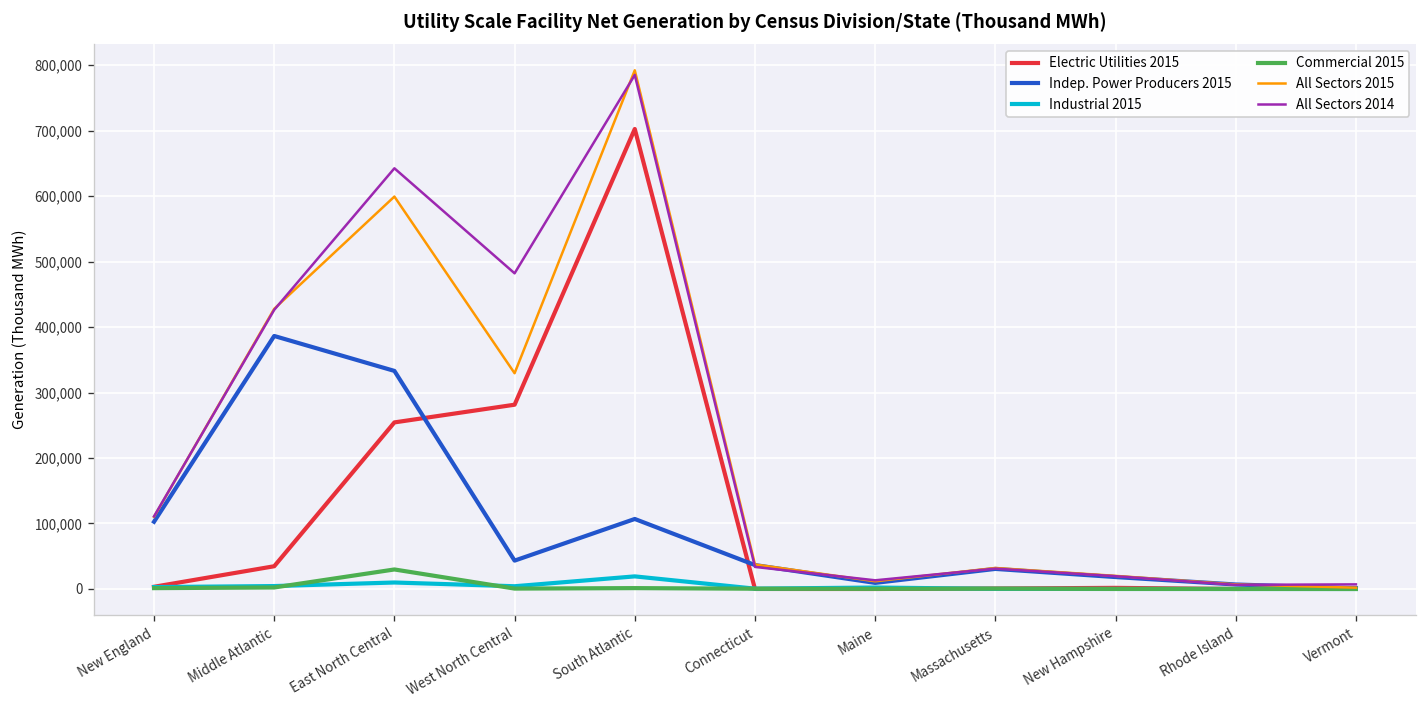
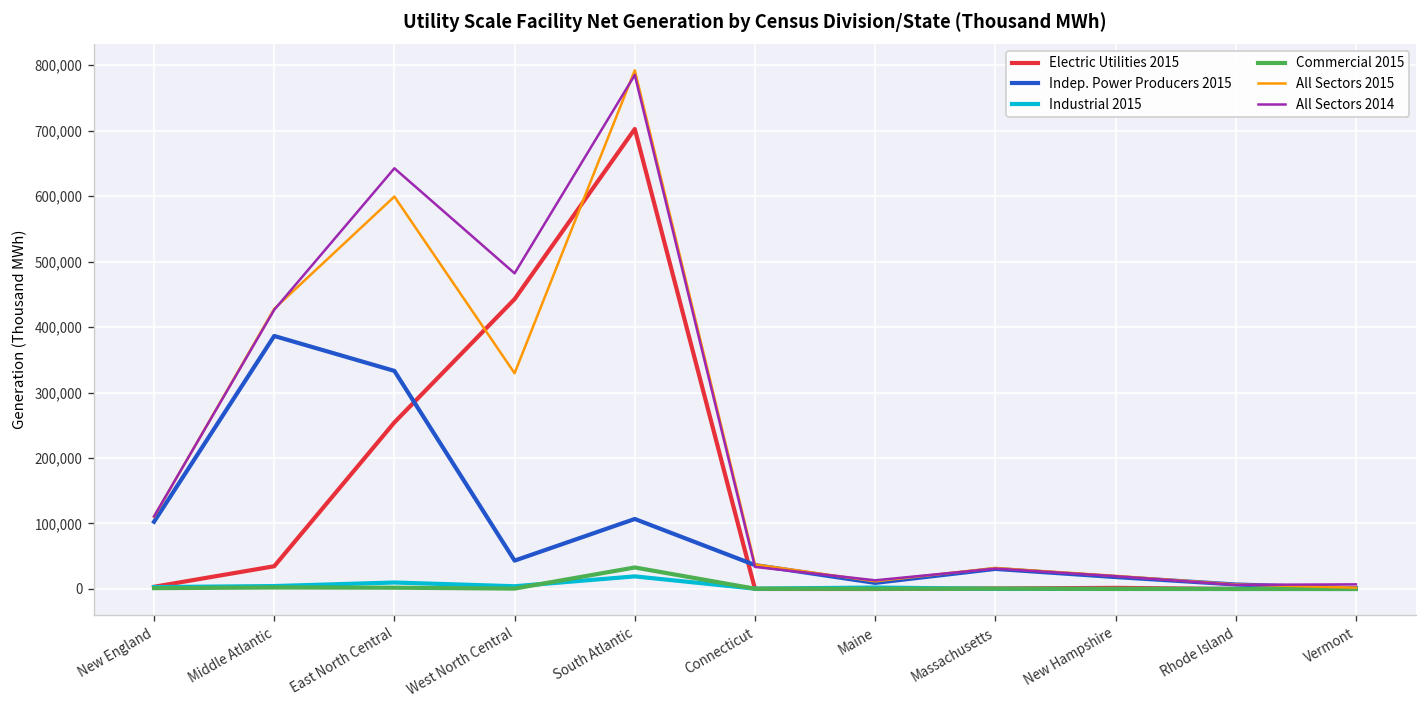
Commercial 2015, East North Central: 30,000 -> 0
Electric Utilities 2015, West North Central: 280,000 -> 440,000
Commercial 2015, South Atlantic: 0 -> 30,000
